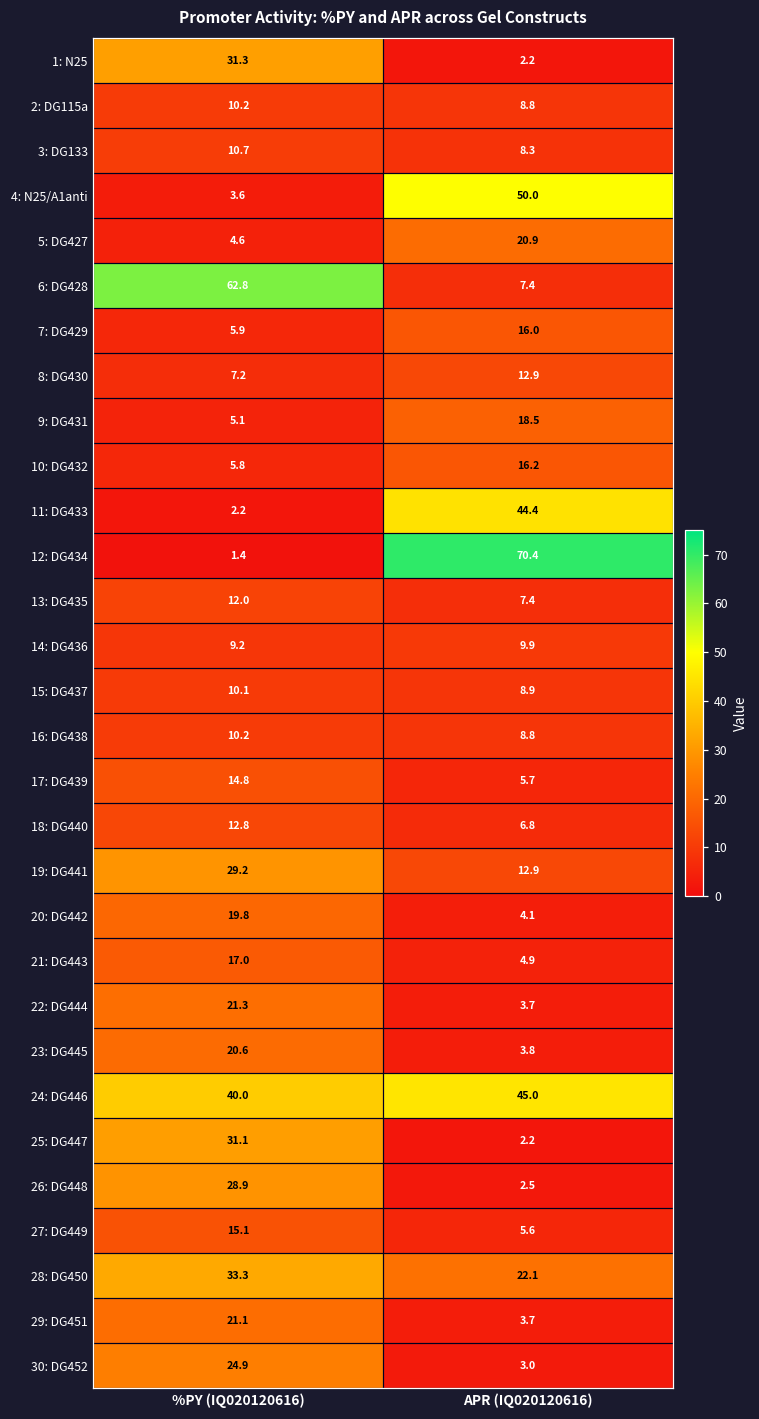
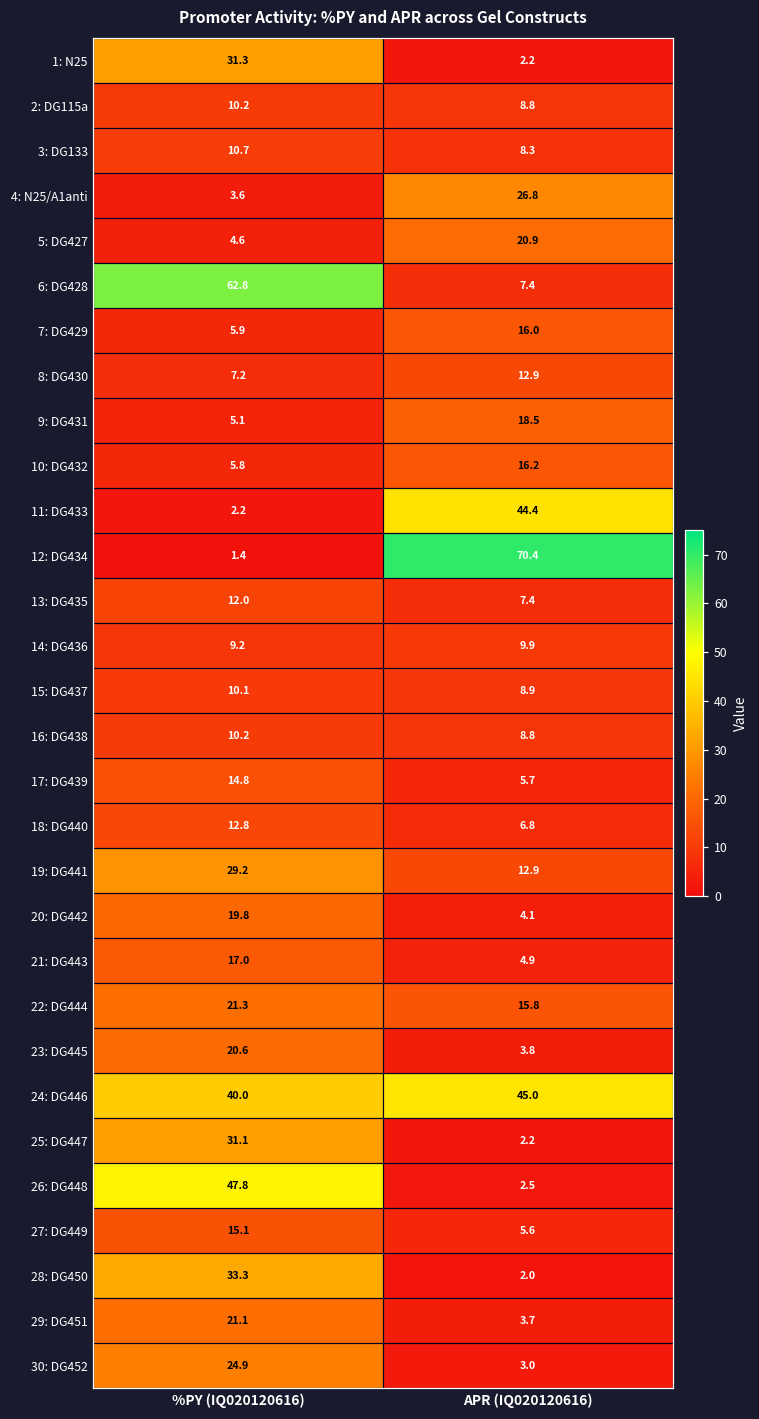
4: N25/A1anti, APR (IQ020120616): 50.0 -> 26.8
22: DG444, APR (IQ020120616): 3.7 -> 15.8
26: DG448, %PY (IQ020120616): 28.9 -> 47.8
28: DG450, APR (IQ020120616): 22.1 -> 2.0
